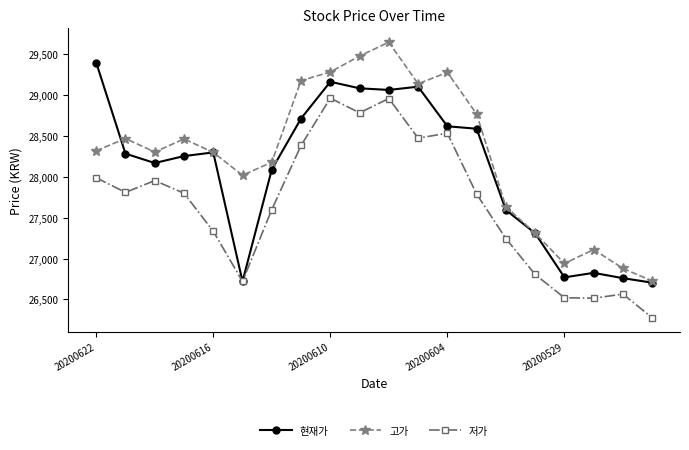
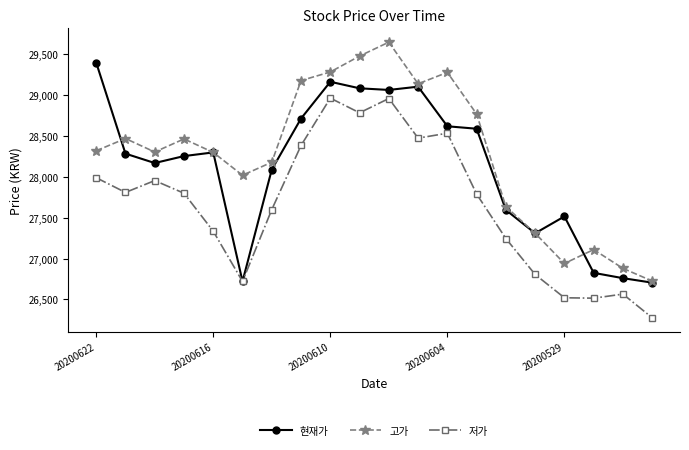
현재가, 20200529: 26,800 -> 27,500
